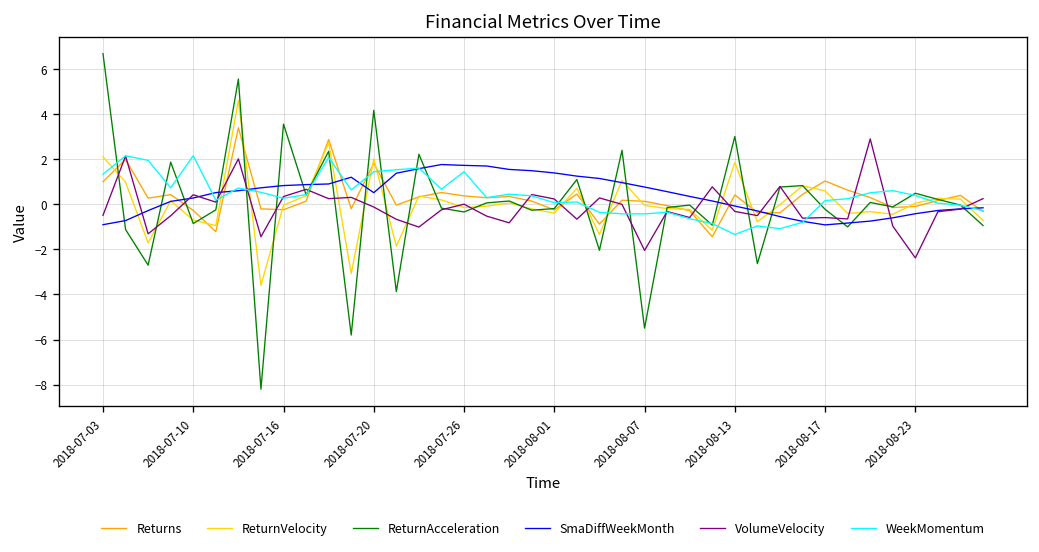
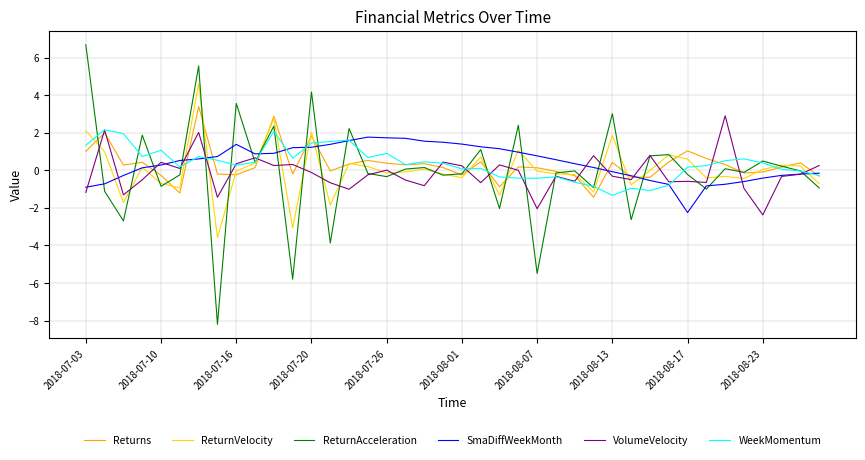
VolumeVelocity, 2018-07-03: -0.5 -> -1.2
WeekMomentum, 2018-07-10: 2.2 -> 1.1
SmaDiffWeekMonth, 2018-07-16: 0.8 -> 1.4
SmaDiffWeekMonth, 2018-07-20: 0.5 -> 1.2
WeekMomentum, 2018-07-26: 1.4 -> 0.9
SmaDiffWeekMonth, 2018-08-17: -0.9 -> -2.3
